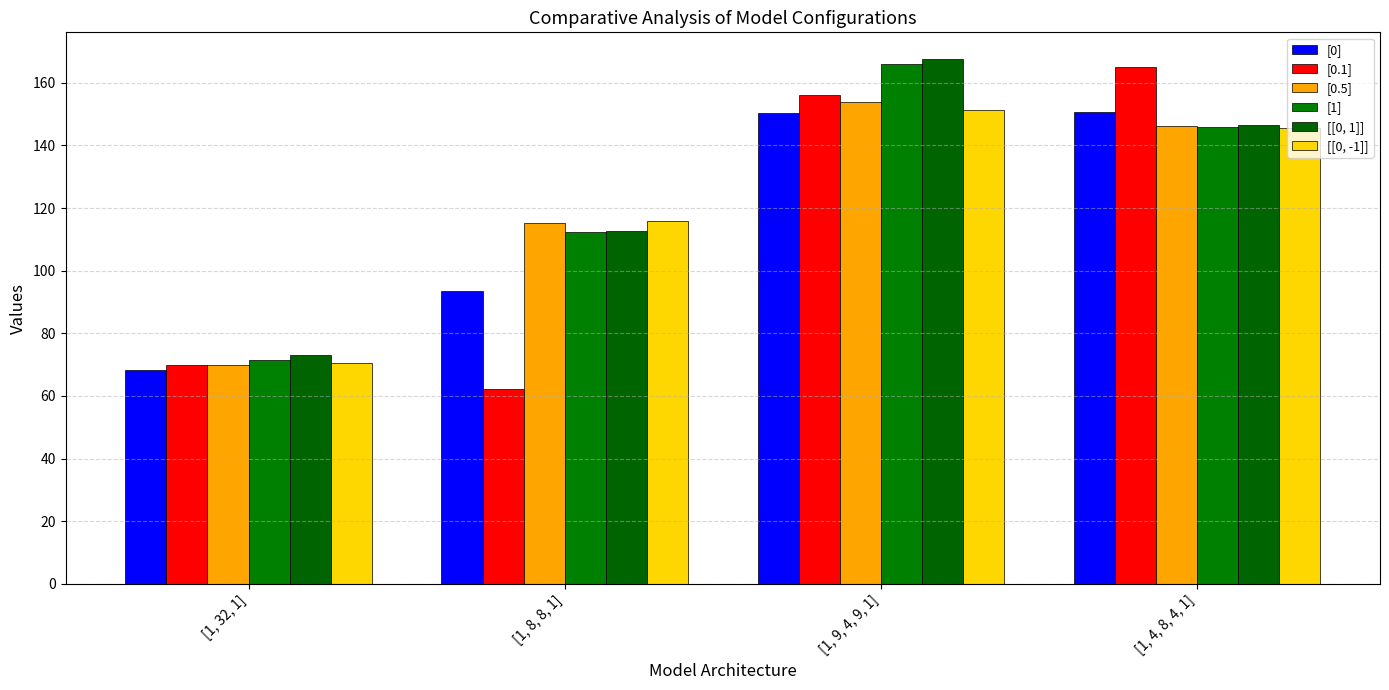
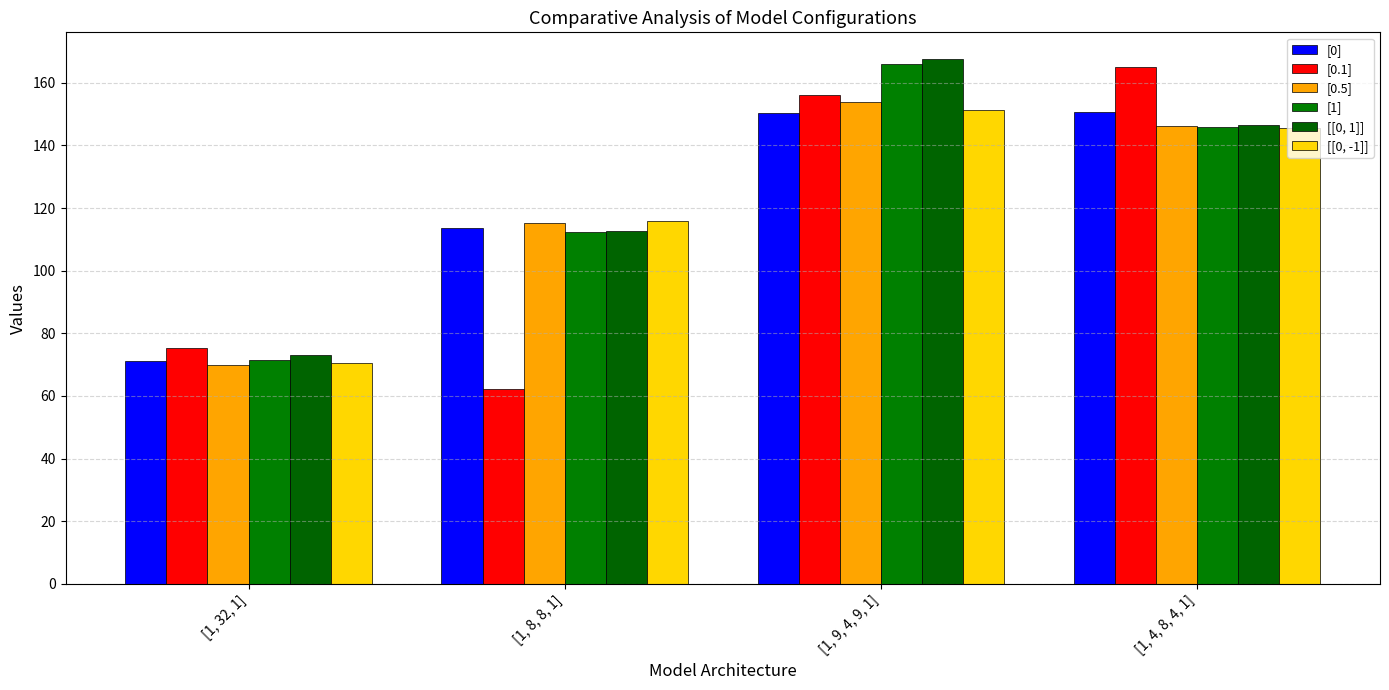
[0], [1, 32, 1]: 68 -> 71
[0.1], [1, 32, 1]: 70 -> 75
[0], [1, 8, 8, 1]: 94 -> 114
